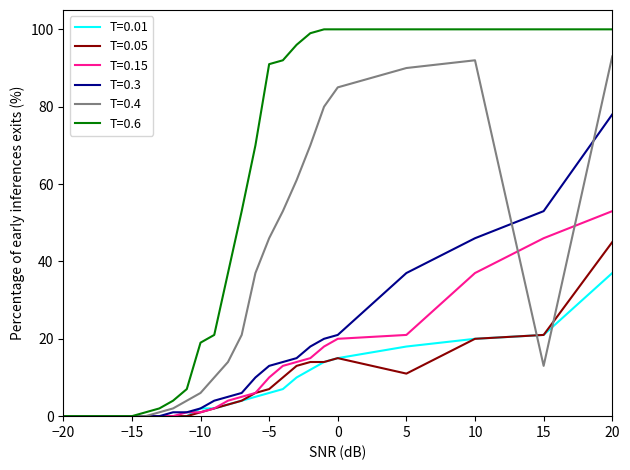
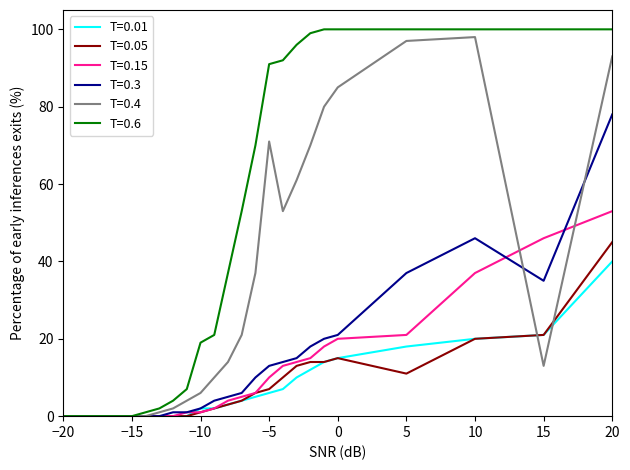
T=0.4, −5: 46 -> 71
T=0.4, 5: 90 -> 97
T=0.4, 10: 92 -> 98
T=0.3, 15: 53 -> 35
T=0.01, 20: 37 -> 40
